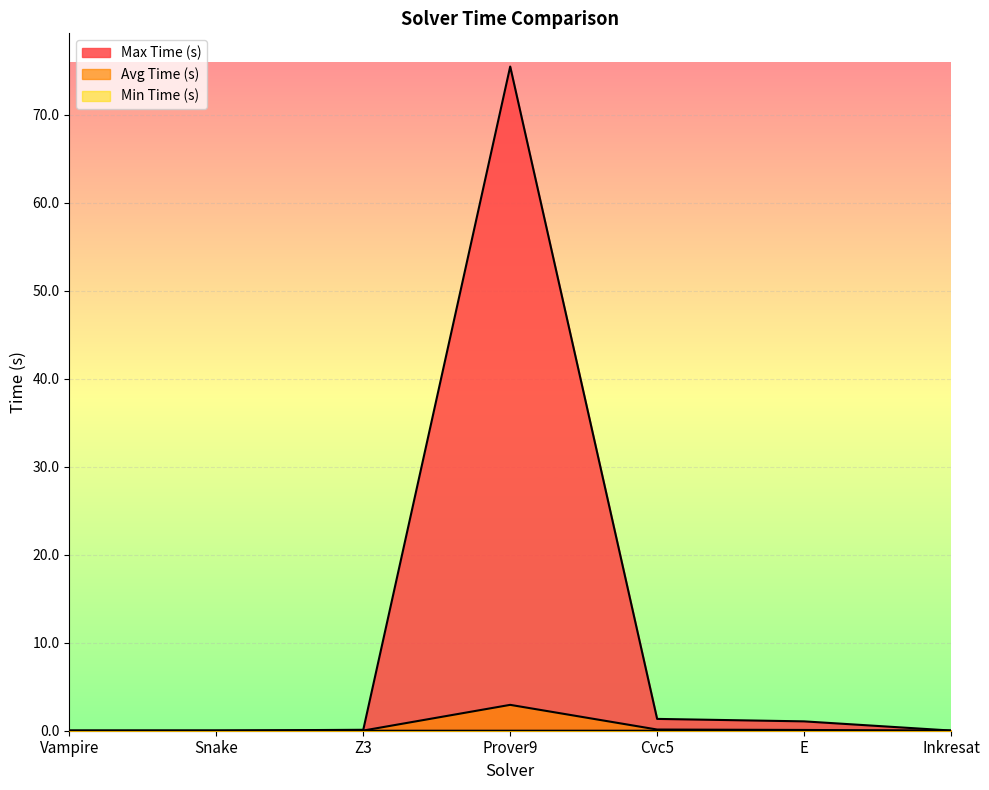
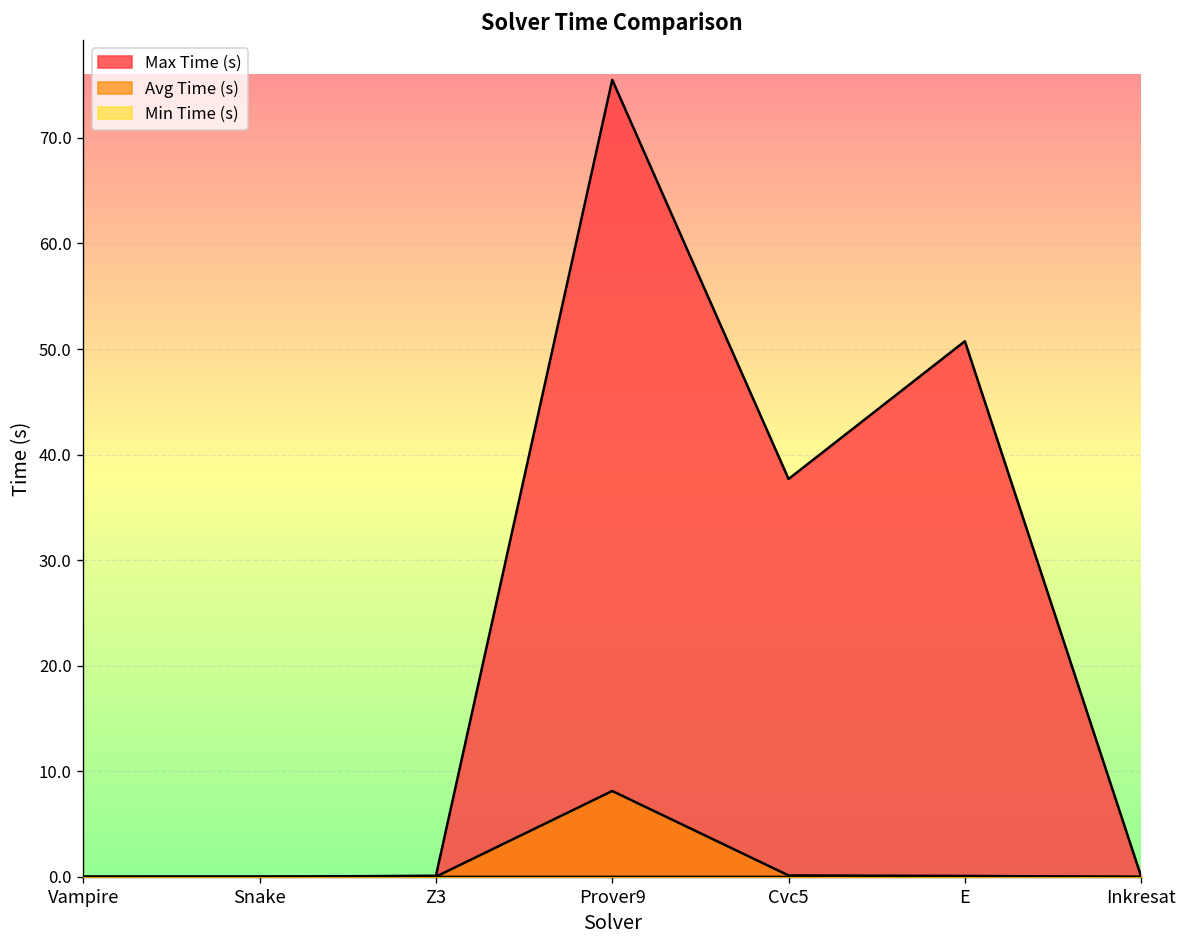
Avg Time (s), Prover9: 3 -> 8
Max Time (s), Cvc5: 1 -> 38
Max Time (s), E: 1 -> 51
